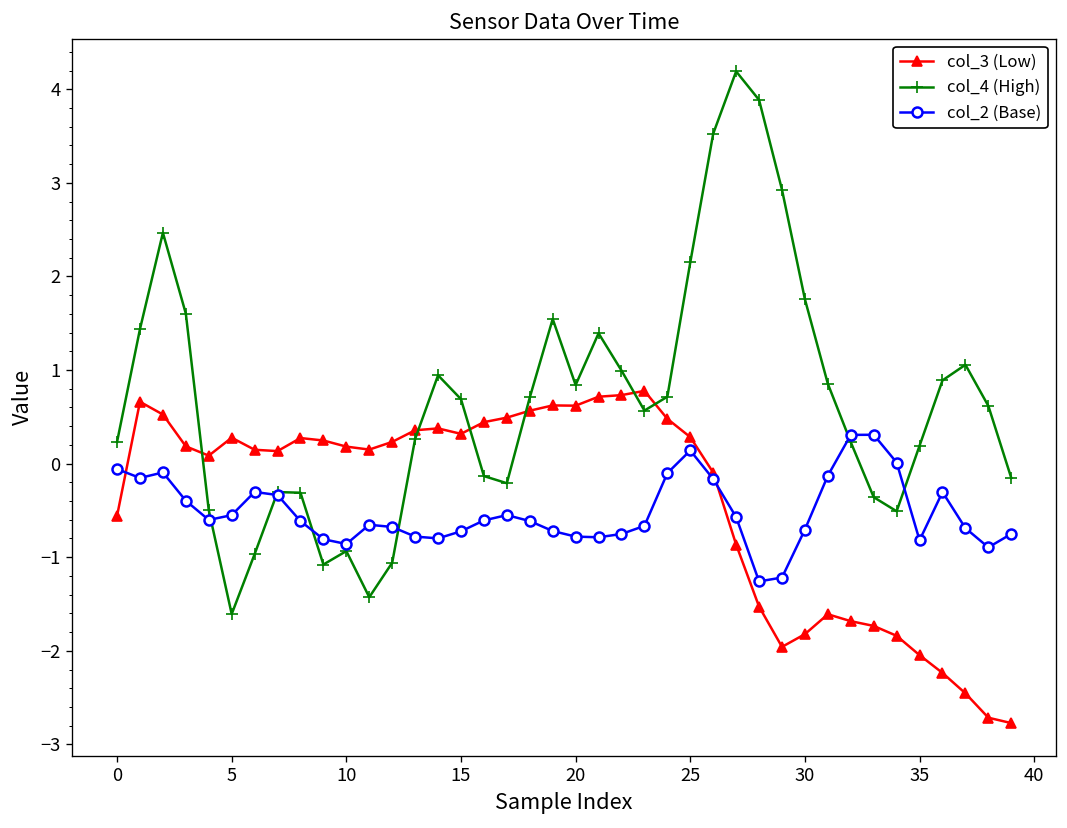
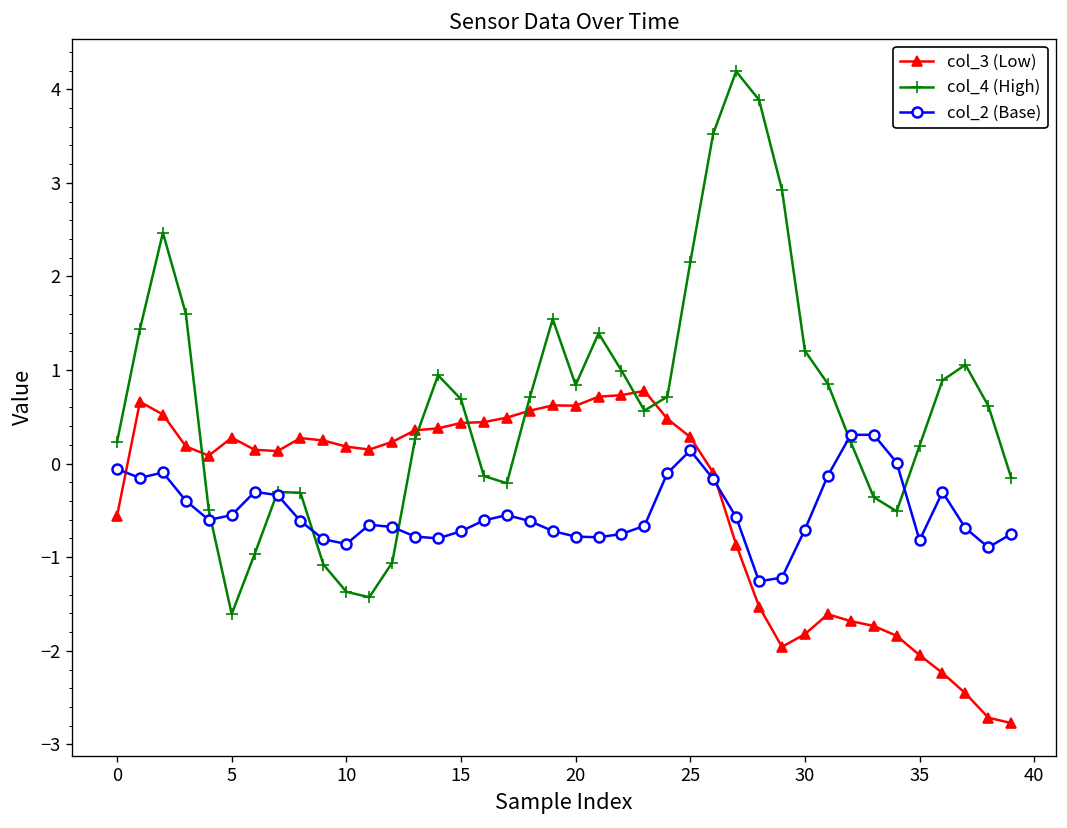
col_4 (High), 10: -0.9 -> -1.4
col_3 (Low), 15: 0.3 -> 0.4
col_4 (High), 30: 1.8 -> 1.2
